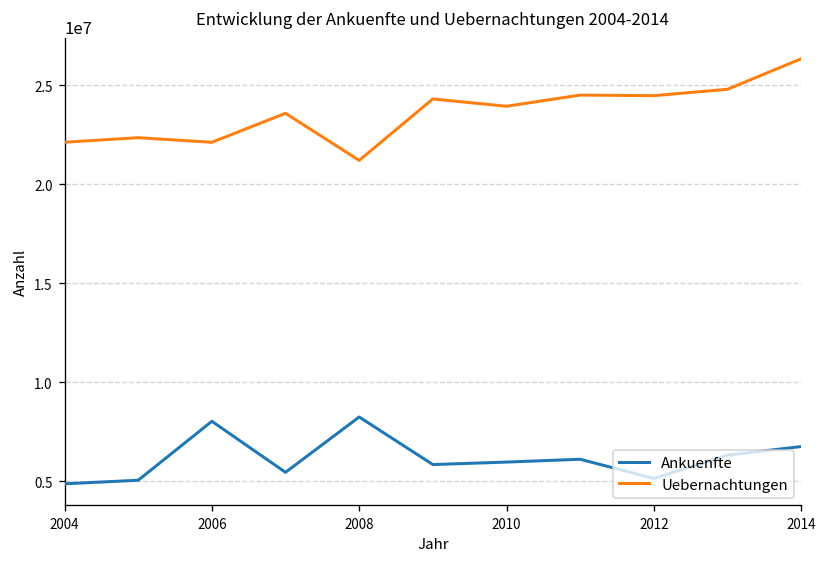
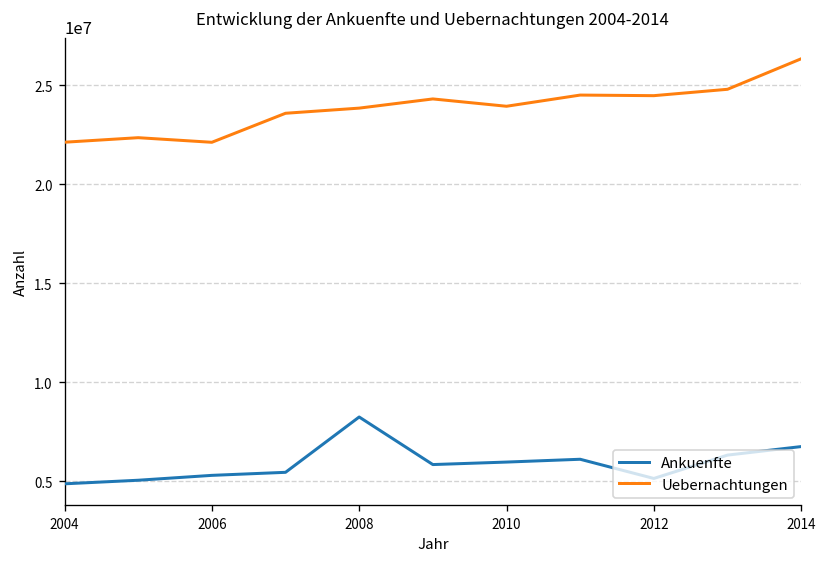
Ankuenfte, 2006: 8000000 -> 5300000
Uebernachtungen, 2008: 21200000 -> 23900000
